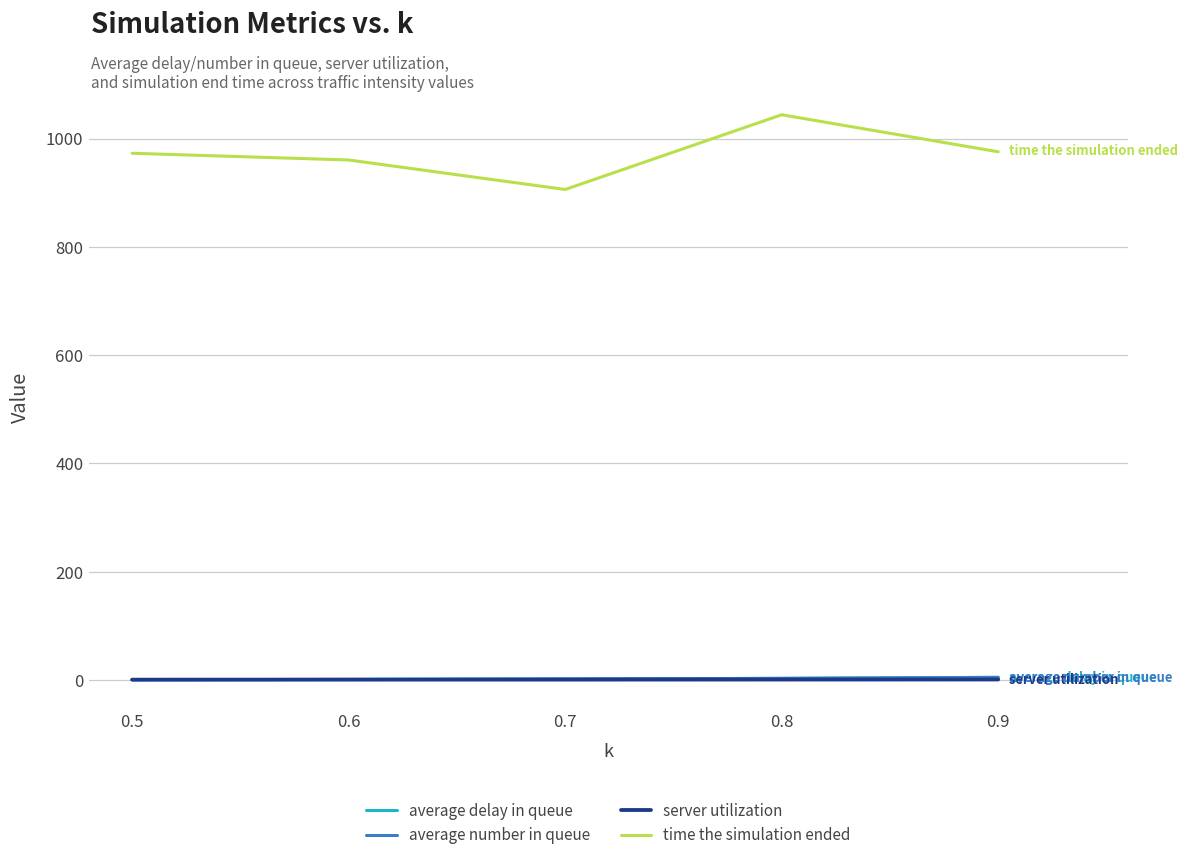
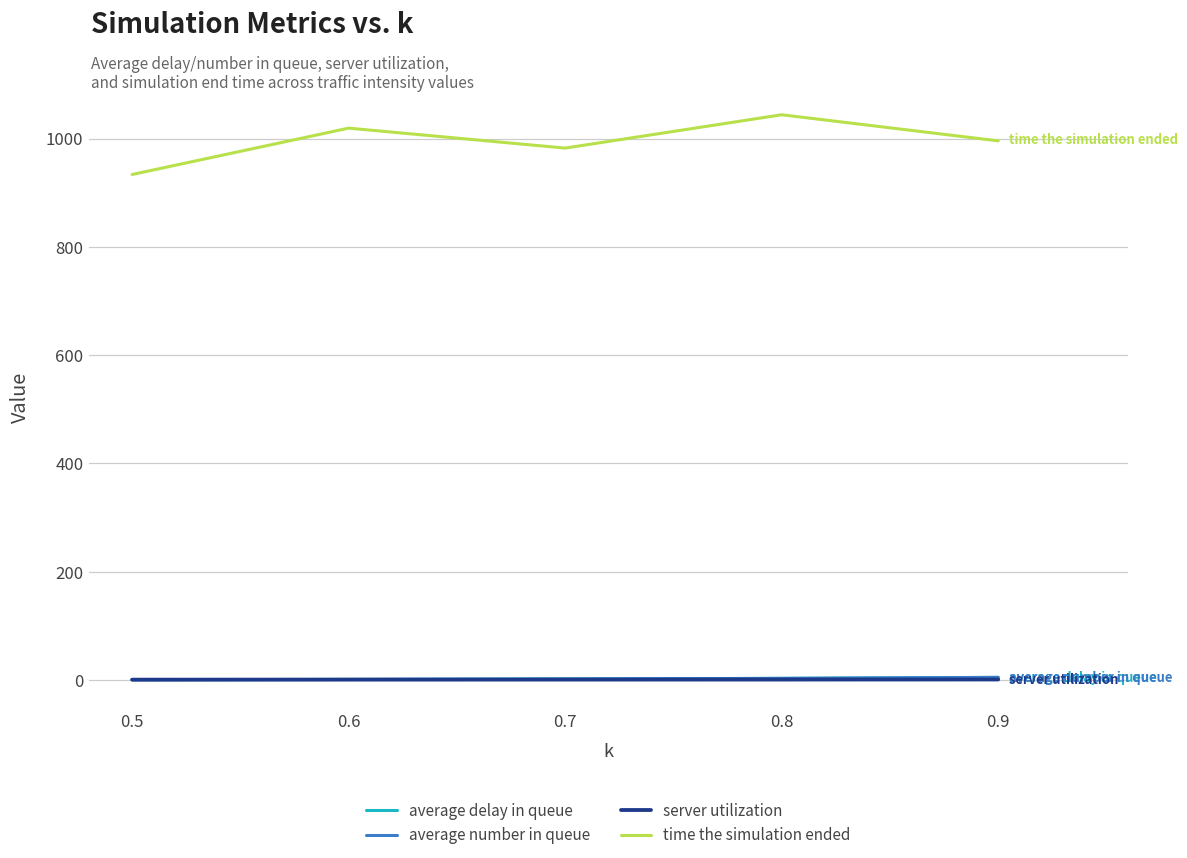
time the simulation ended, 0.5: 970 -> 930
time the simulation ended, 0.6: 960 -> 1020
time the simulation ended, 0.7: 910 -> 980
time the simulation ended, 0.9: 980 -> 1000
